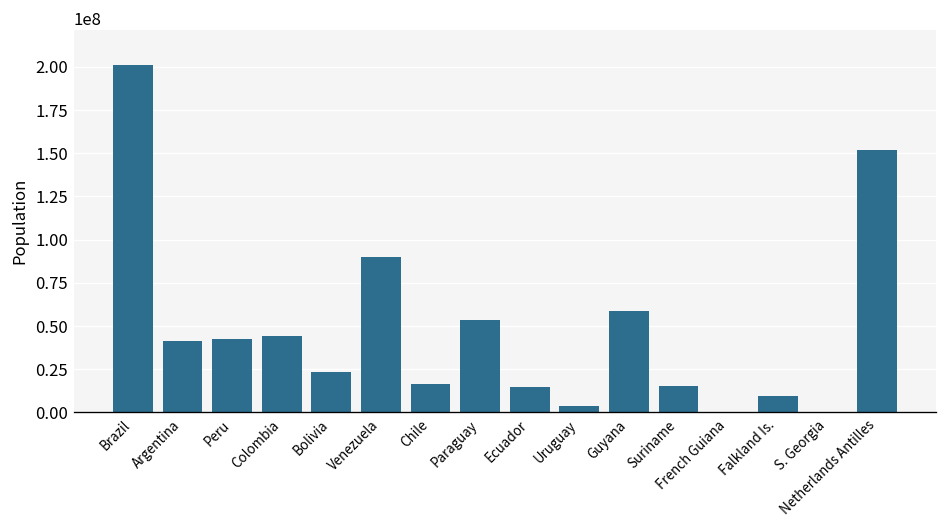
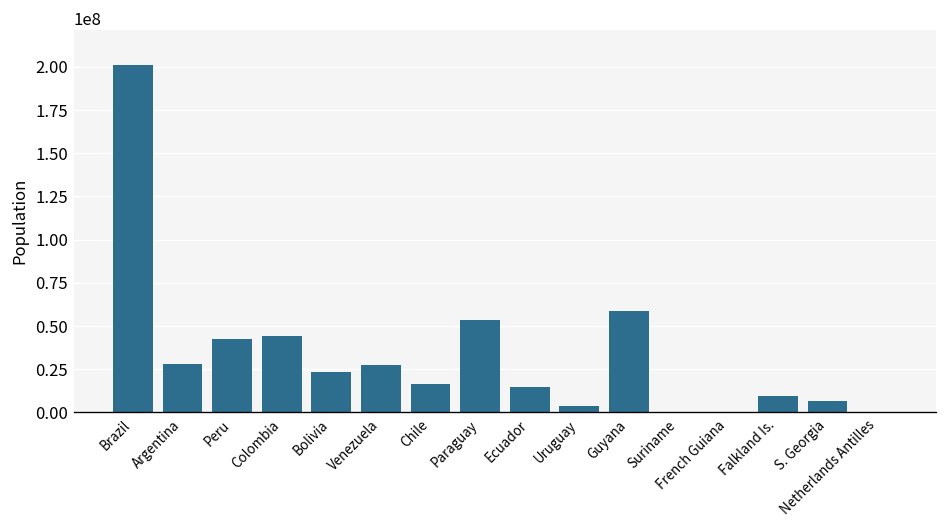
Argentina: 41000000 -> 28000000
Venezuela: 90000000 -> 27000000
Suriname: 16000000 -> 0
S. Georgia: 0 -> 7000000
Netherlands Antilles: 152000000 -> 0
